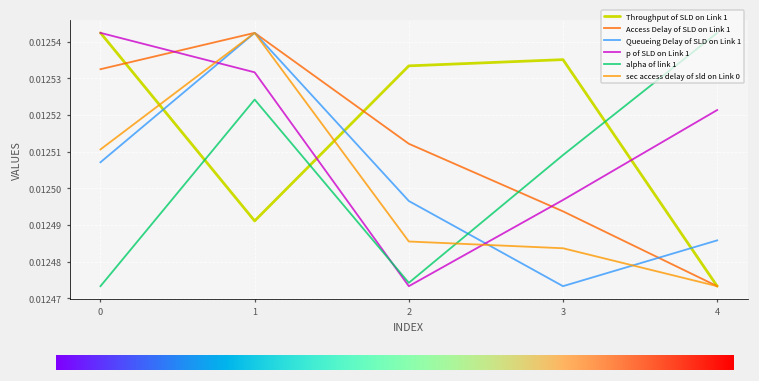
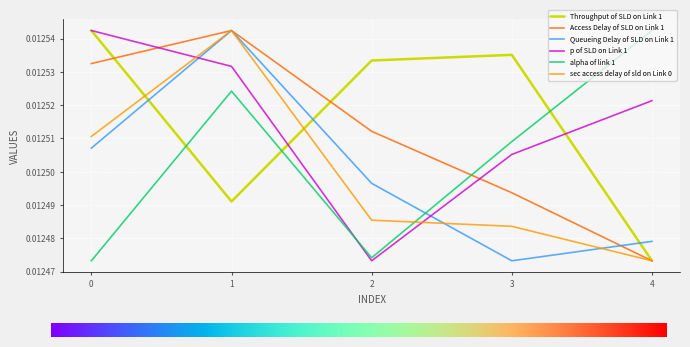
p of SLD on Link 1, 3: 0.012497 -> 0.012505
Queueing Delay of SLD on Link 1, 4: 0.012486 -> 0.012479
